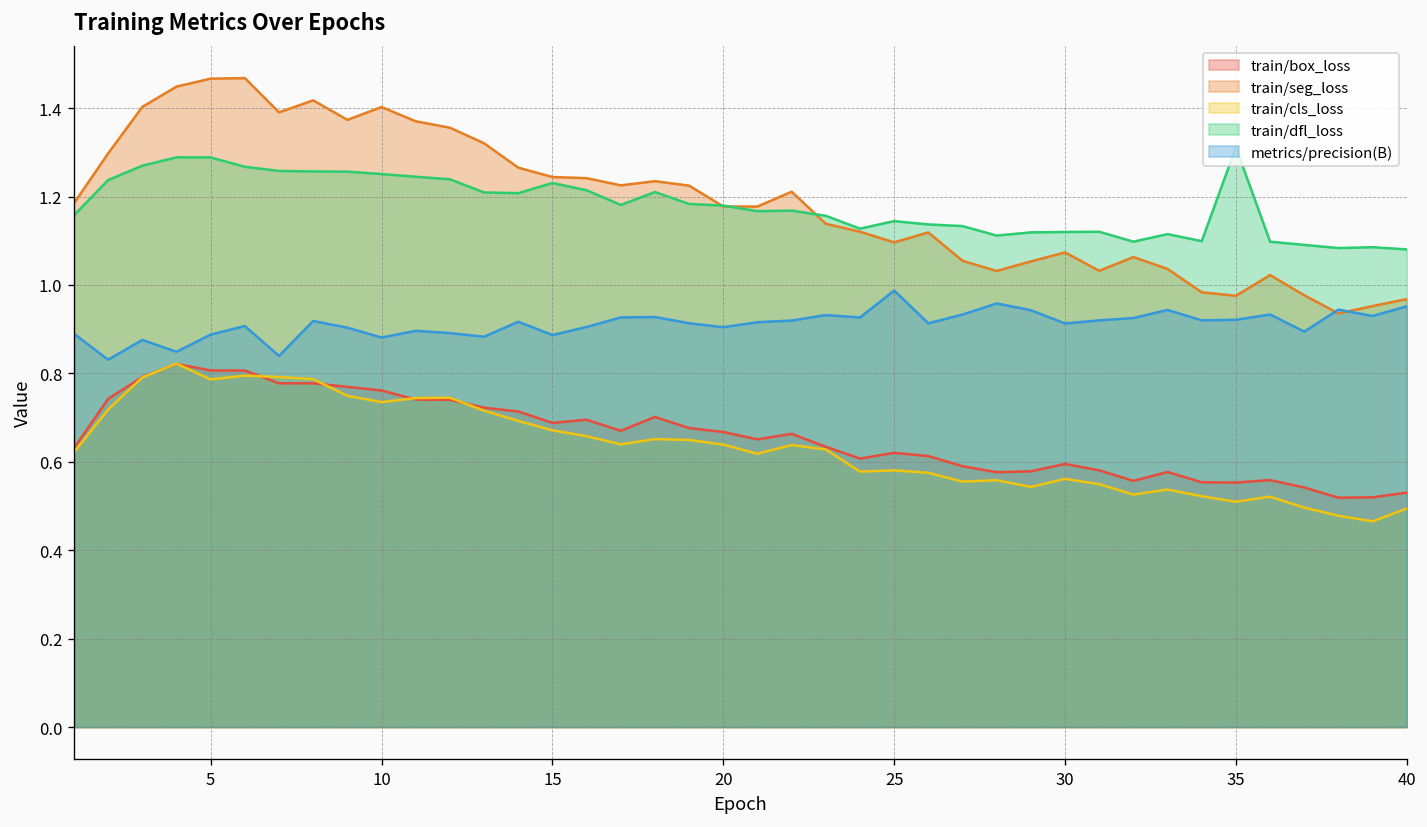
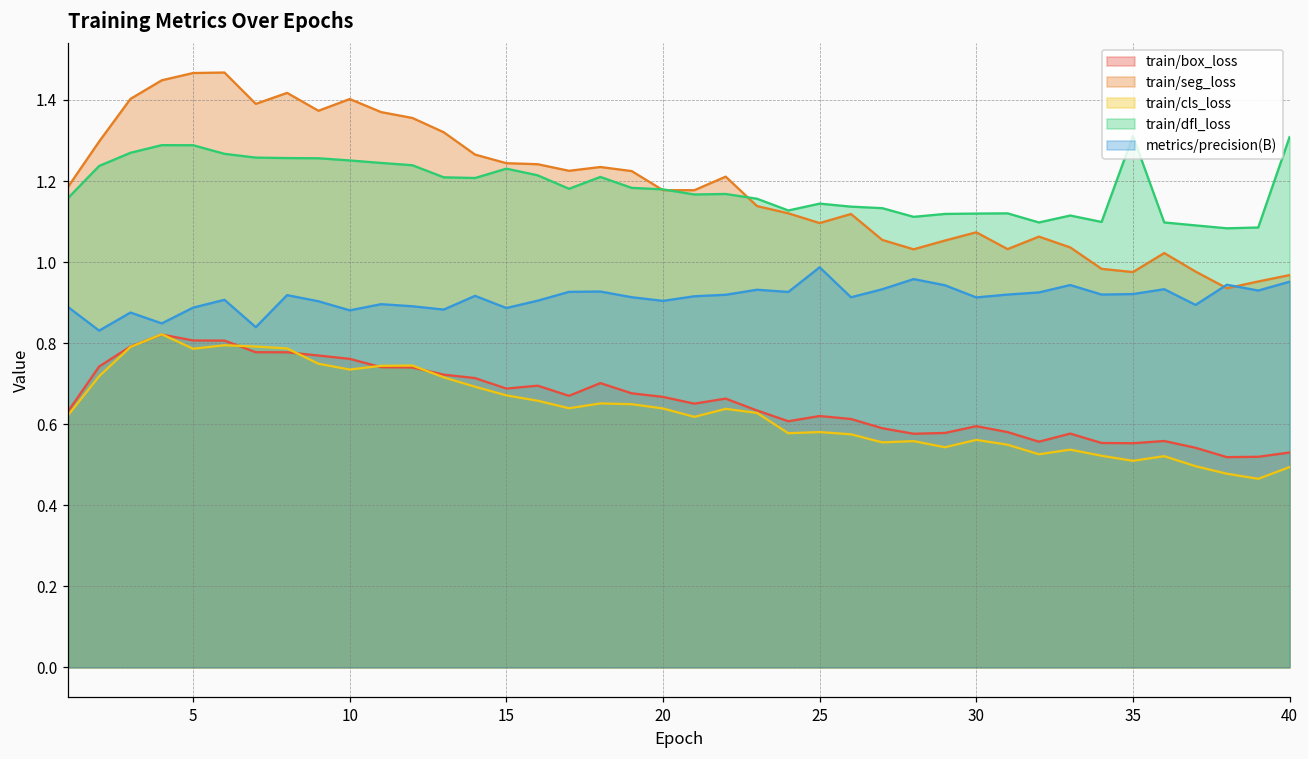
train/dfl_loss, 40: 1.08 -> 1.31
